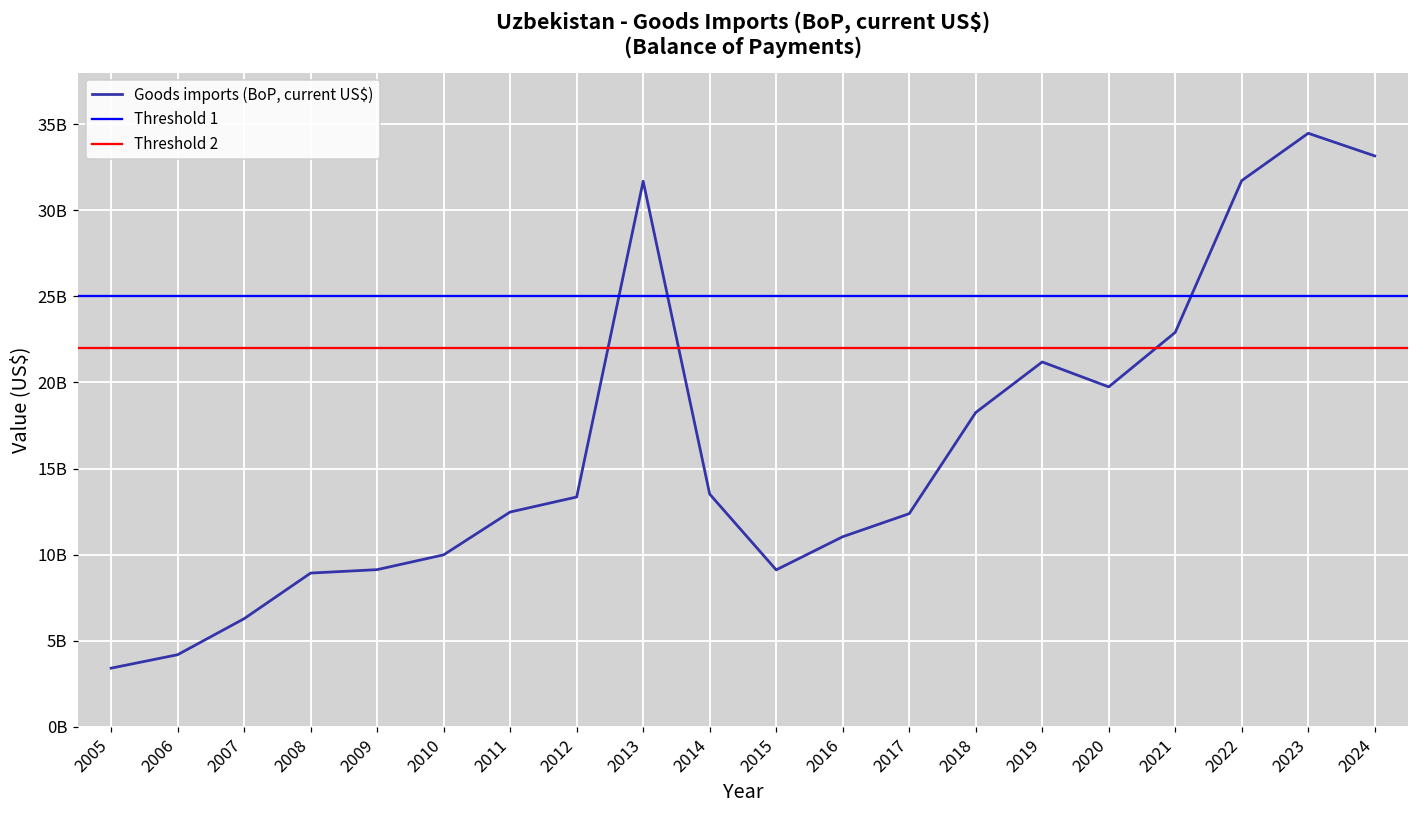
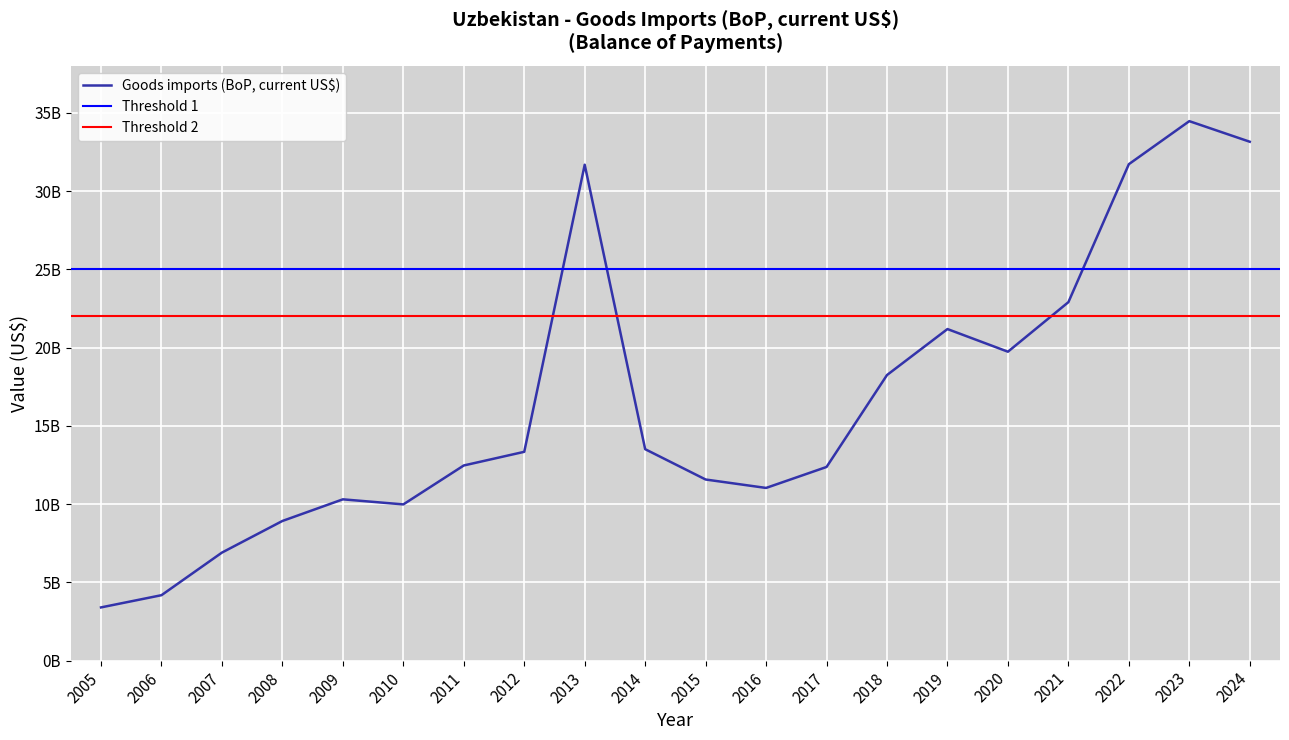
2007: 6300000000 -> 6900000000
2009: 9100000000 -> 10300000000
2015: 9100000000 -> 11600000000
